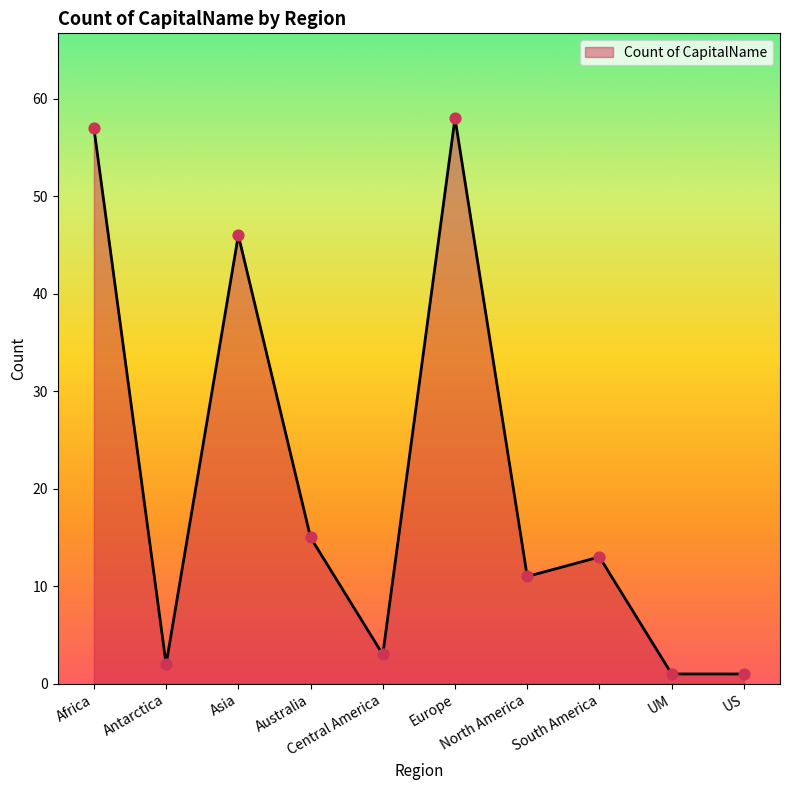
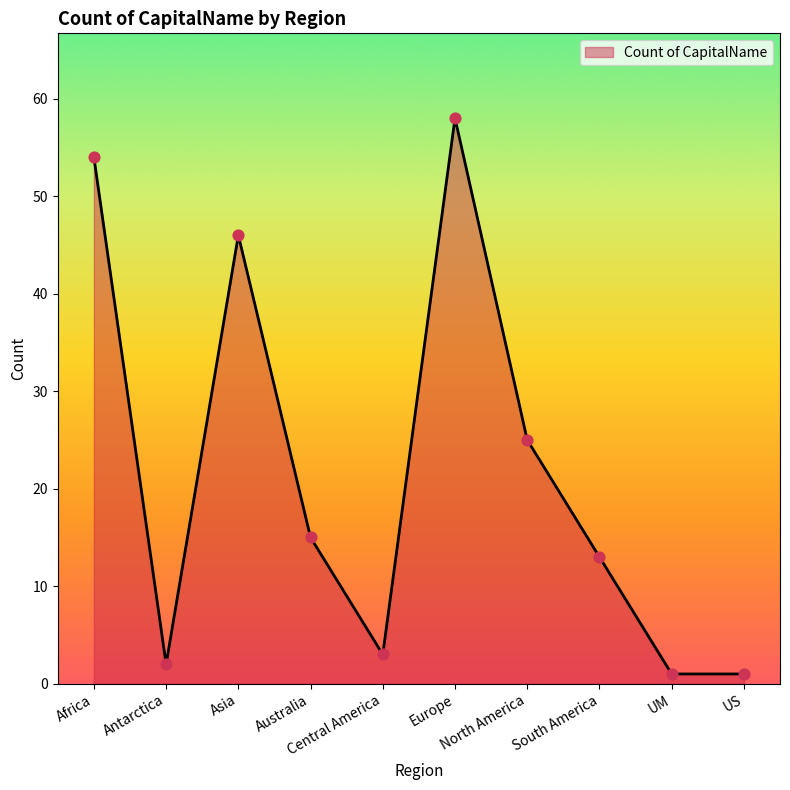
Africa: 57 -> 54
North America: 11 -> 25
